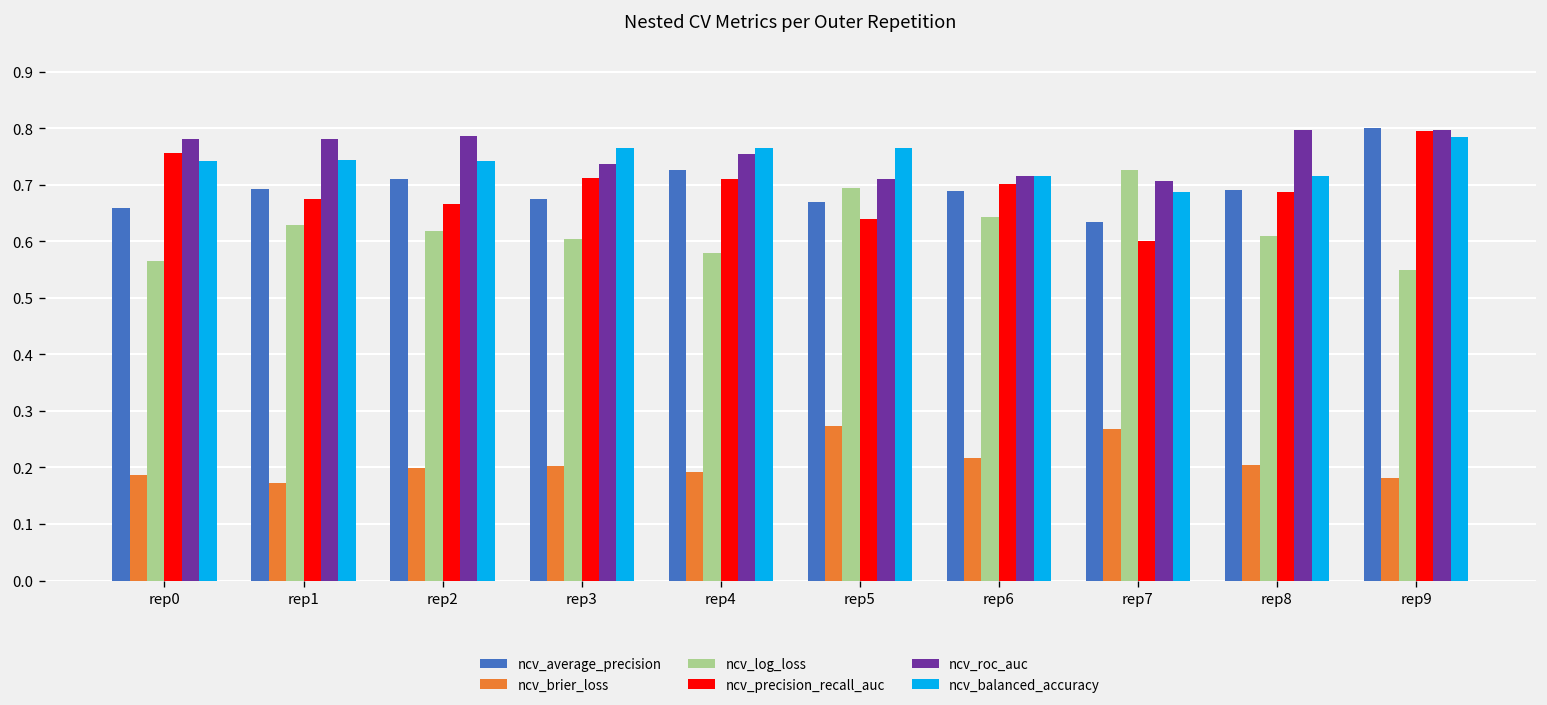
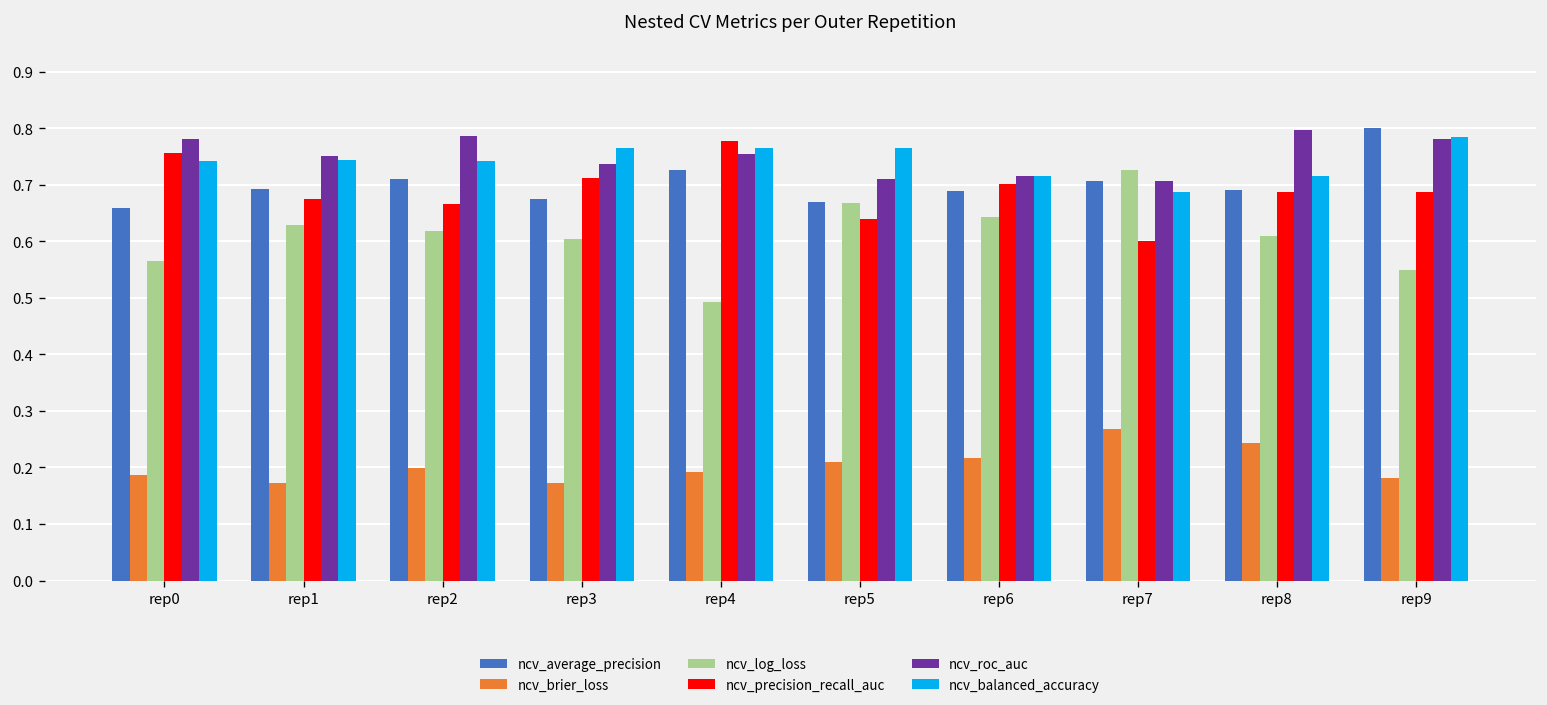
ncv_roc_auc, rep1: 0.78 -> 0.75
ncv_brier_loss, rep3: 0.20 -> 0.17
ncv_log_loss, rep4: 0.58 -> 0.49
ncv_precision_recall_auc, rep4: 0.71 -> 0.78
ncv_brier_loss, rep5: 0.27 -> 0.21
ncv_log_loss, rep5: 0.69 -> 0.67
ncv_average_precision, rep7: 0.63 -> 0.71
ncv_brier_loss, rep8: 0.20 -> 0.24
ncv_precision_recall_auc, rep9: 0.80 -> 0.69
ncv_roc_auc, rep9: 0.80 -> 0.78
